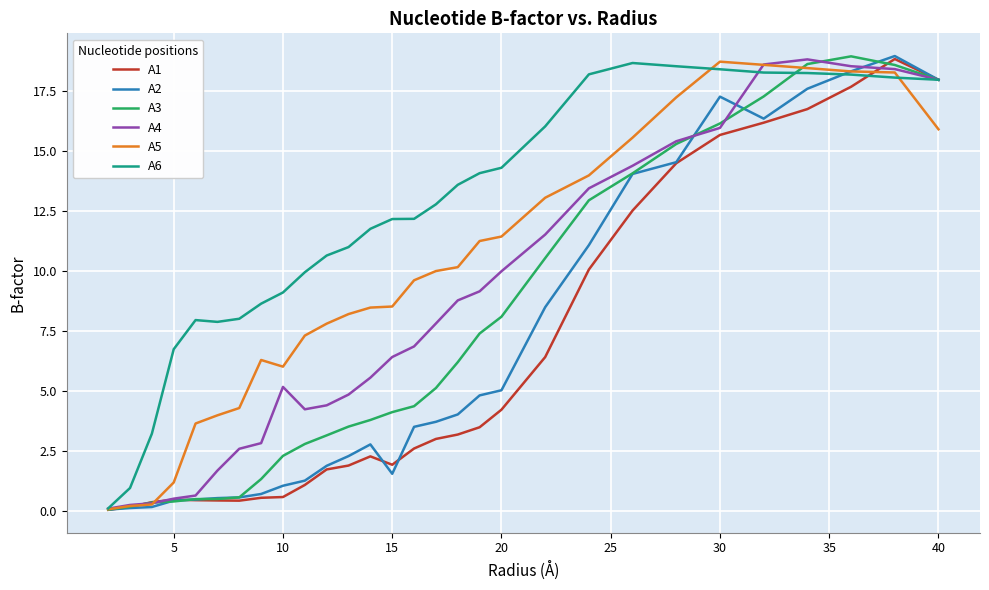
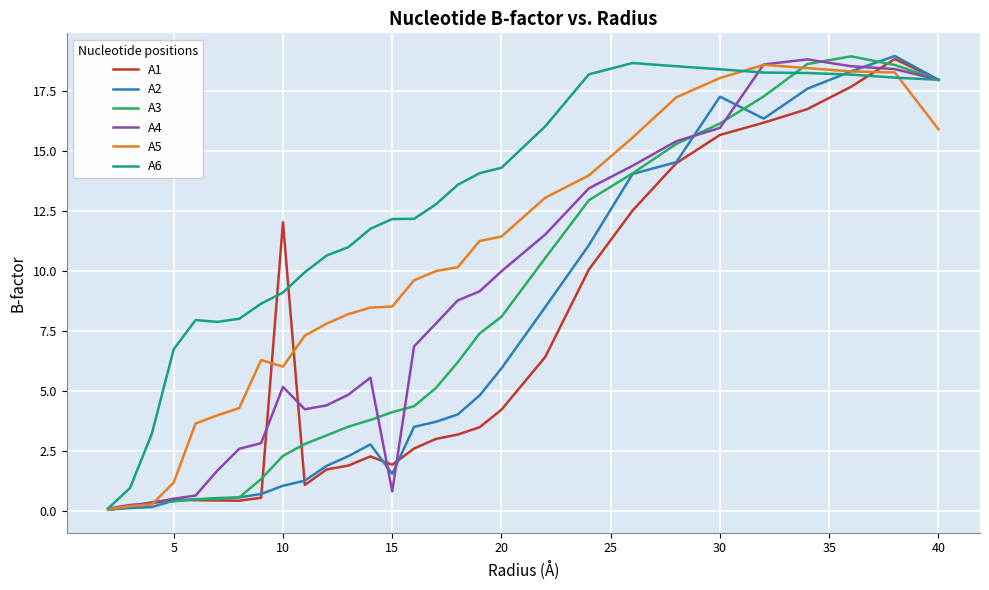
A1, 10: 0.6 -> 12.0
A4, 15: 6.4 -> 0.8
A2, 20: 5.0 -> 5.9
A5, 30: 18.7 -> 18.0
